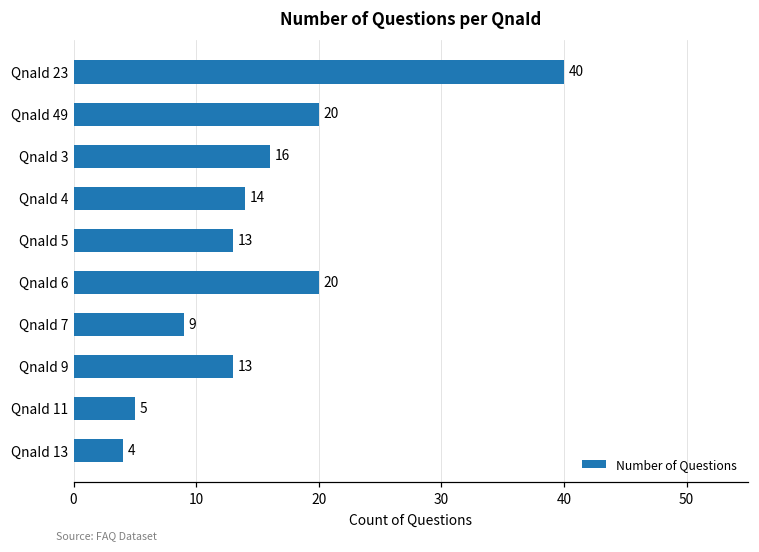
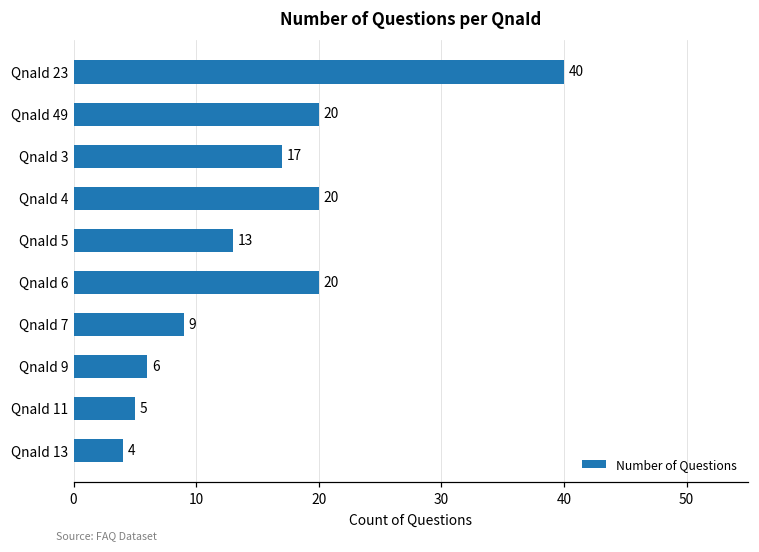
QnaId 3: 16 -> 17
QnaId 4: 14 -> 20
QnaId 9: 13 -> 6
